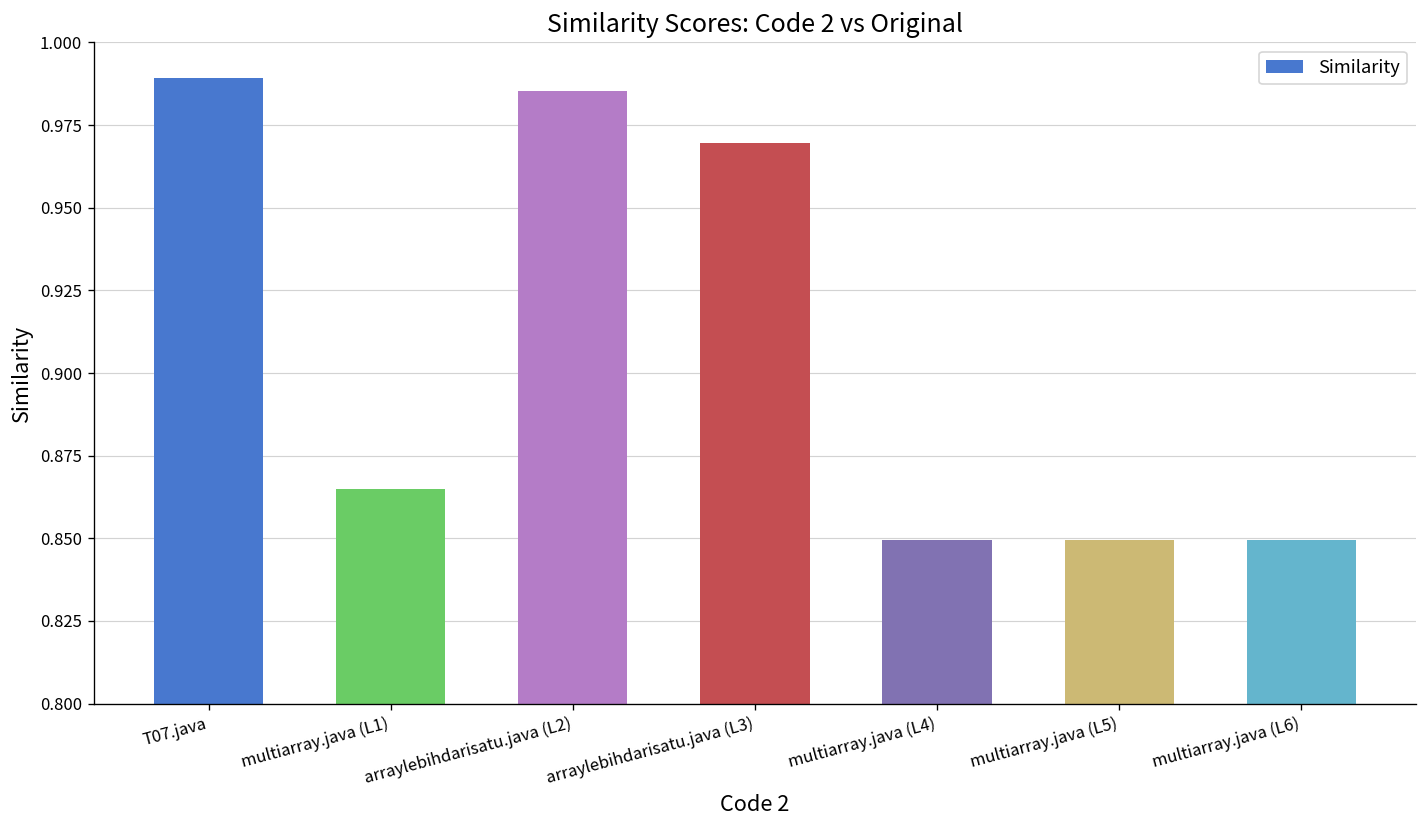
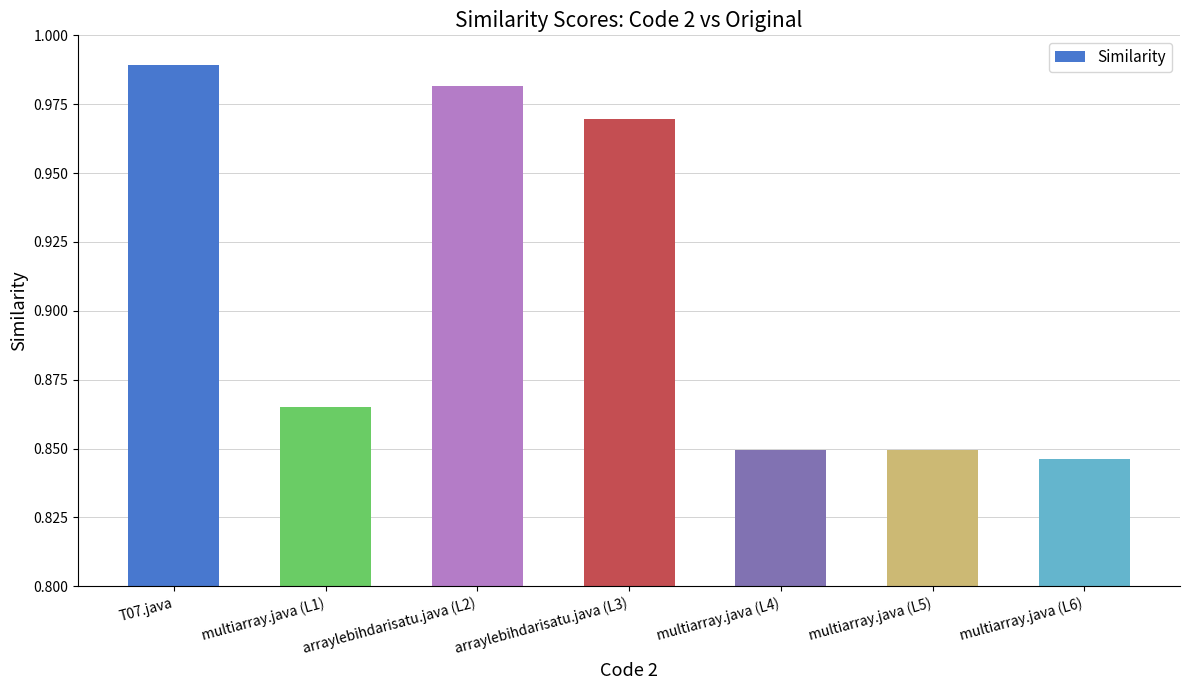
arraylebihdarisatu.java (L2): 0.985 -> 0.982
multiarray.java (L6): 0.849 -> 0.846
